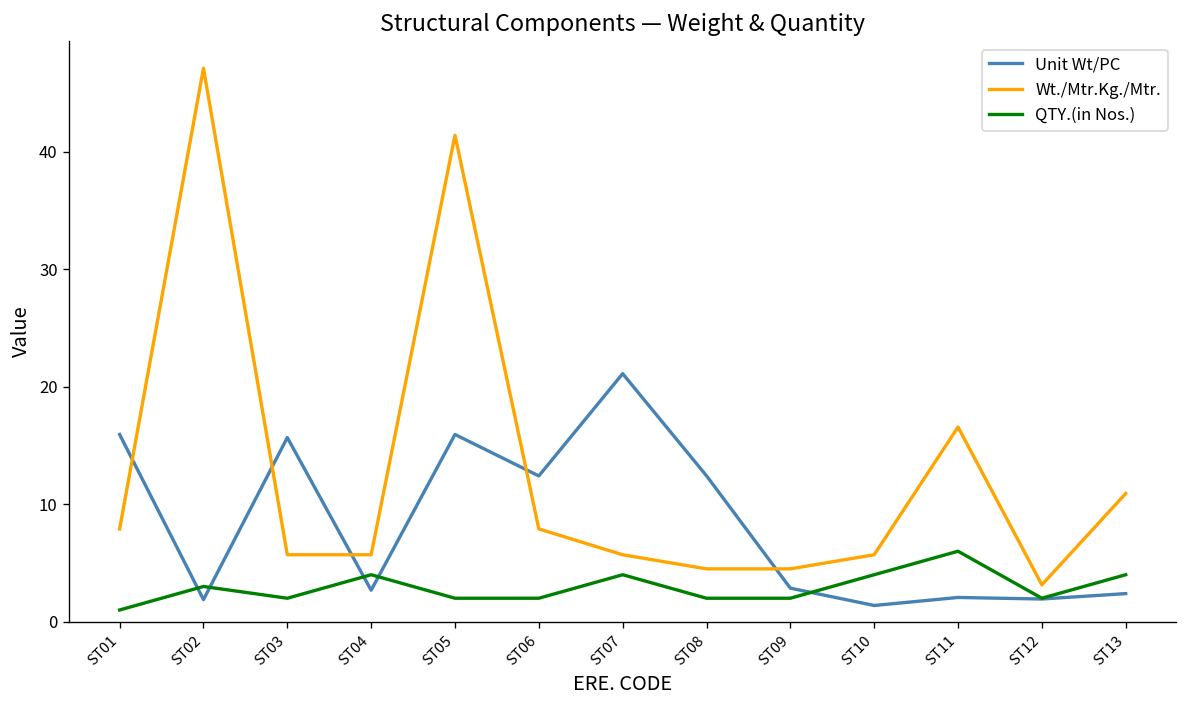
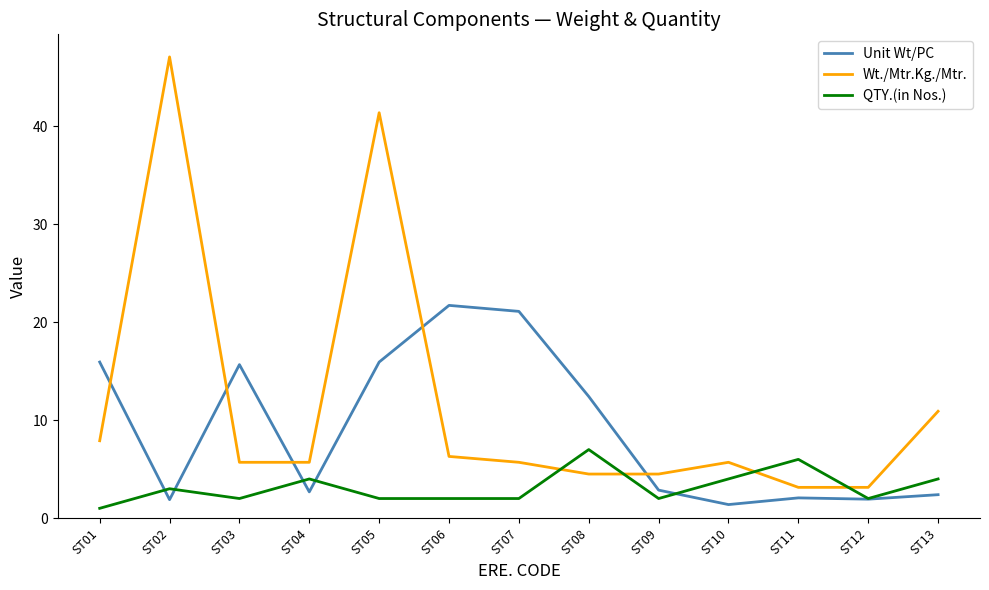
Unit Wt/PC, ST06: 12 -> 22
Wt./Mtr.Kg./Mtr., ST06: 8 -> 6
QTY.(in Nos.), ST07: 4 -> 2
QTY.(in Nos.), ST08: 2 -> 7
Wt./Mtr.Kg./Mtr., ST11: 17 -> 3
